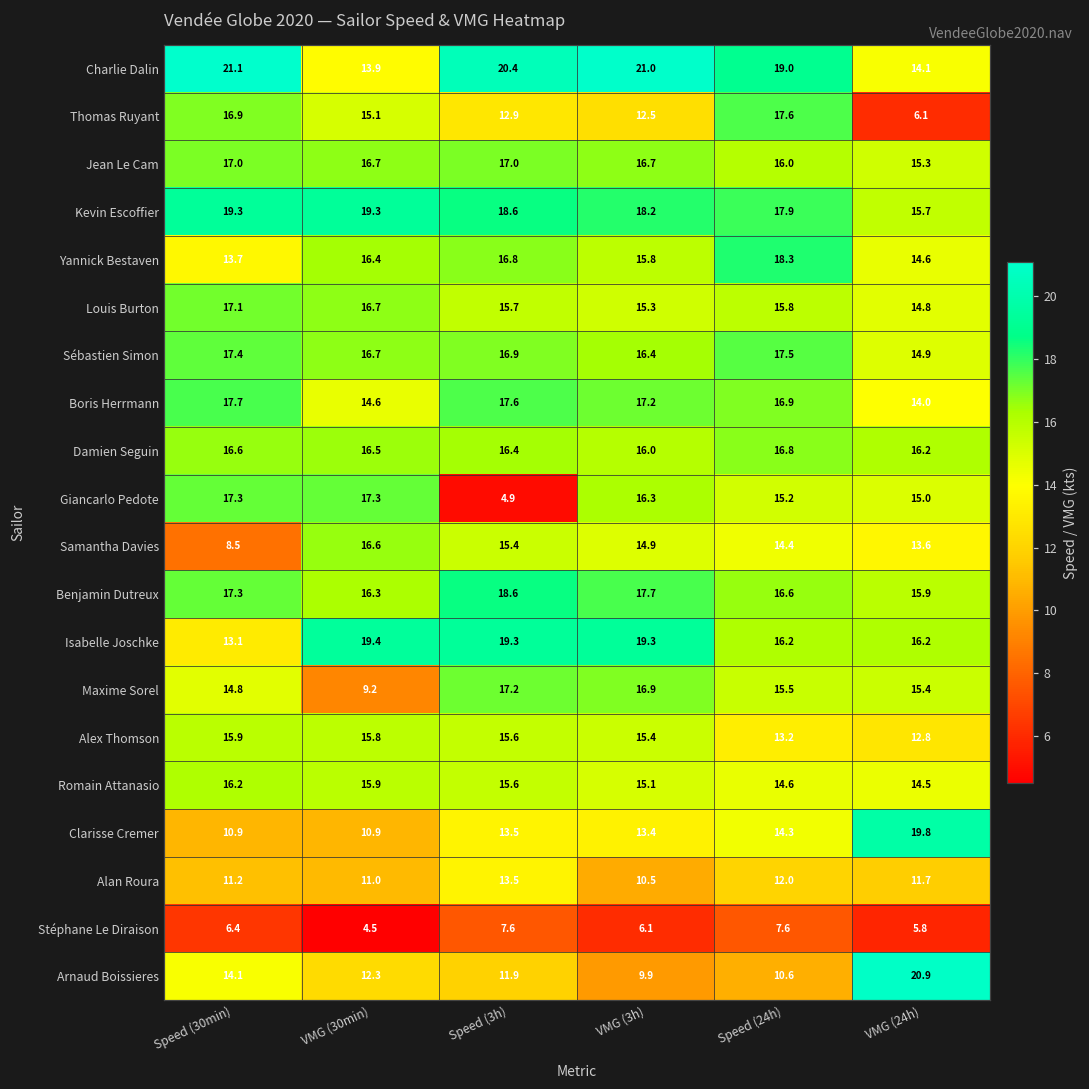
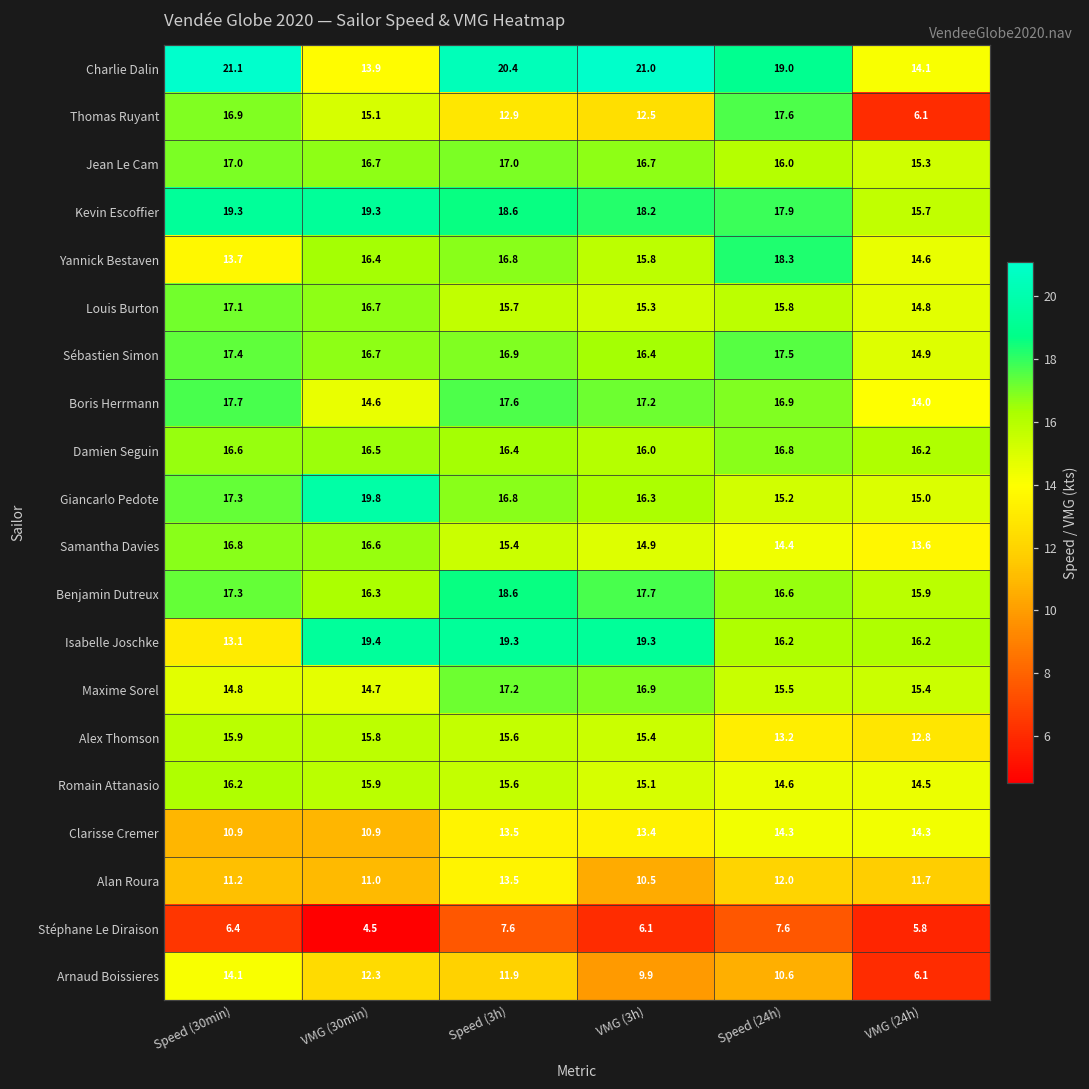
Giancarlo Pedote, VMG (30min): 17.3 -> 19.8
Giancarlo Pedote, Speed (3h): 4.9 -> 16.8
Samantha Davies, Speed (30min): 8.5 -> 16.8
Maxime Sorel, VMG (30min): 9.2 -> 14.7
Clarisse Cremer, VMG (24h): 19.8 -> 14.3
Arnaud Boissieres, VMG (24h): 20.9 -> 6.1
